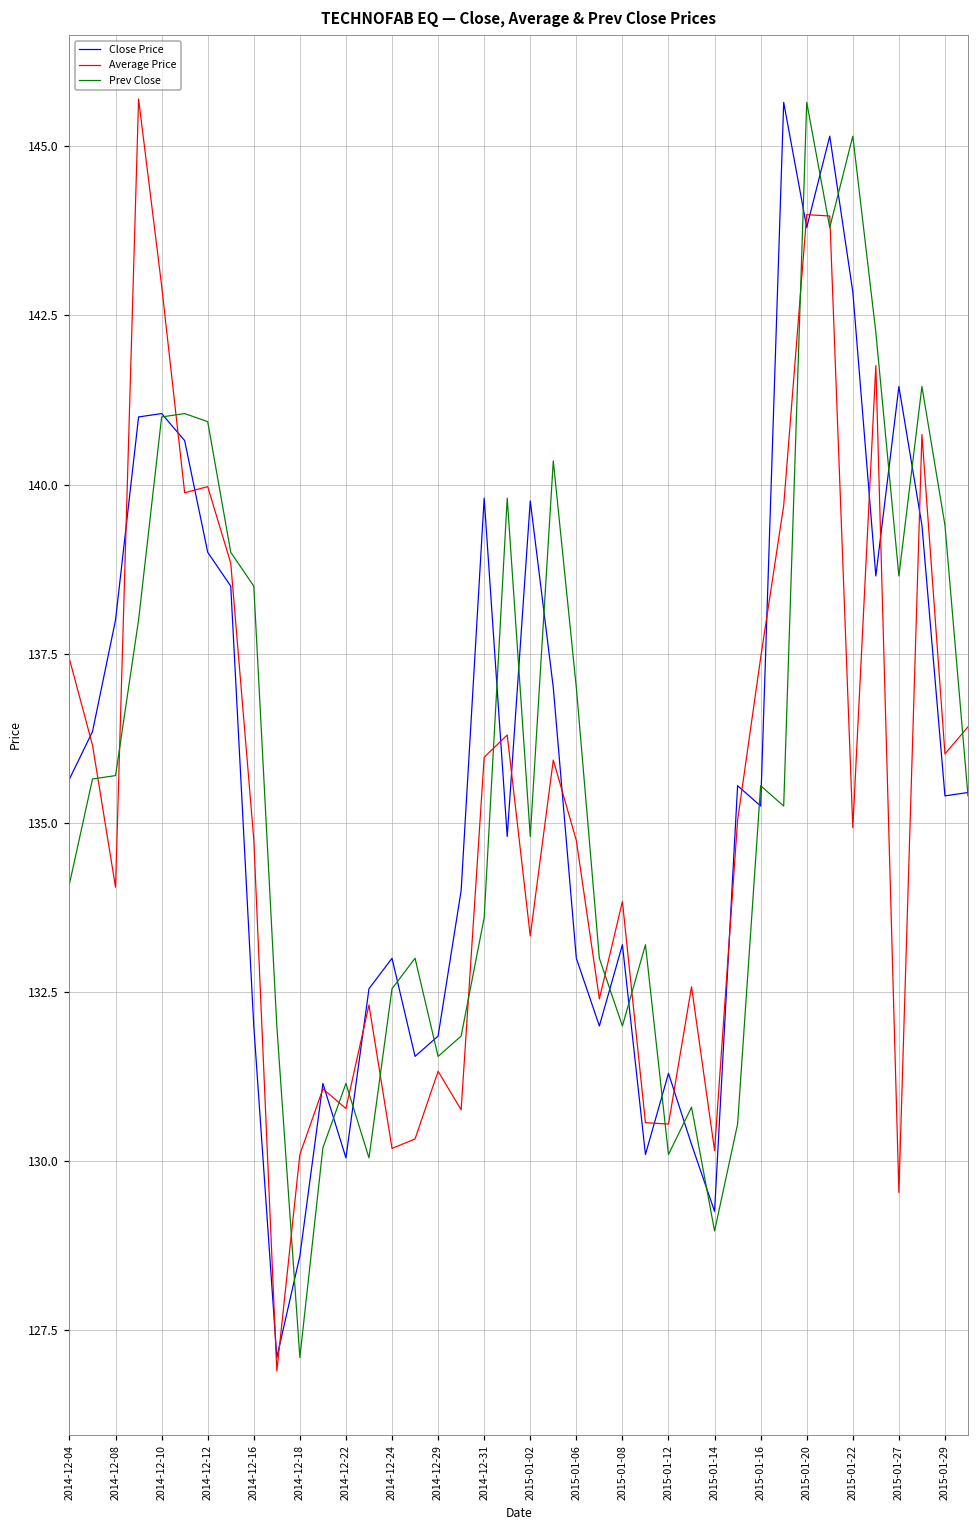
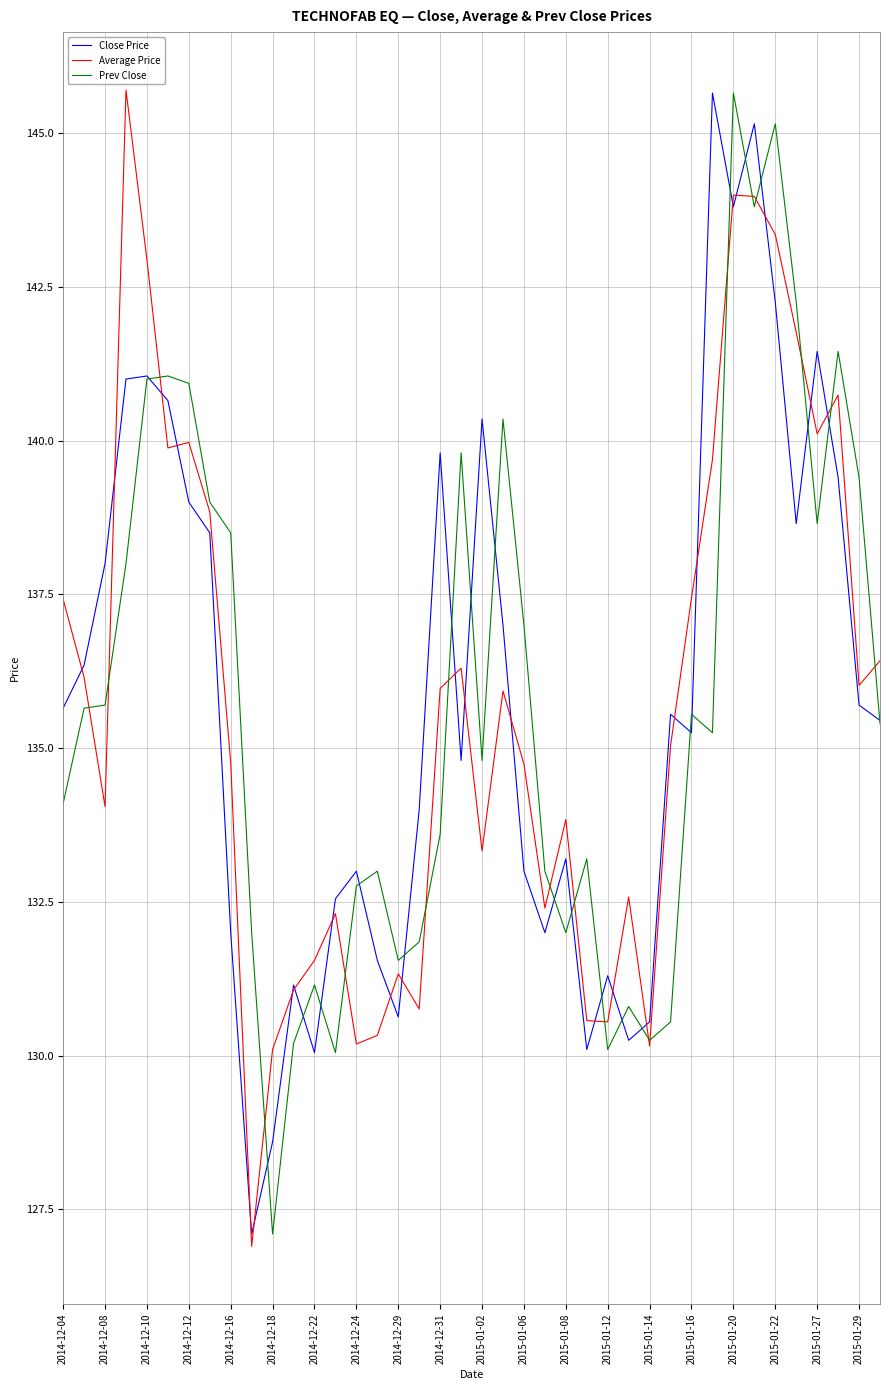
Average Price, 2014-12-22: 130.8 -> 131.6
Prev Close, 2014-12-24: 132.6 -> 132.8
Close Price, 2014-12-29: 131.9 -> 130.6
Close Price, 2015-01-02: 139.8 -> 140.4
Close Price, 2015-01-14: 129.3 -> 130.6
Prev Close, 2015-01-14: 129.0 -> 130.3
Close Price, 2015-01-22: 142.9 -> 142.3
Average Price, 2015-01-22: 134.9 -> 143.4
Average Price, 2015-01-27: 129.5 -> 140.1
Close Price, 2015-01-29: 135.4 -> 135.7
